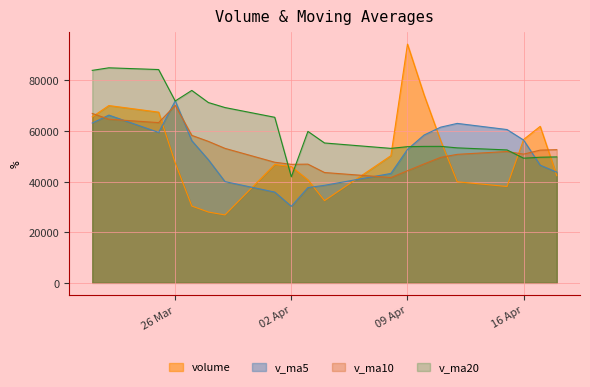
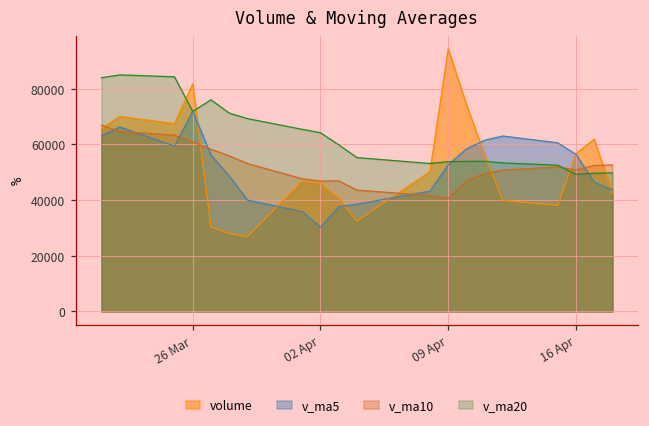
volume, 26 Mar: 47000 -> 82000
v_ma10, 26 Mar: 70000 -> 61000
v_ma20, 02 Apr: 42000 -> 64000
v_ma10, 09 Apr: 44000 -> 41000
